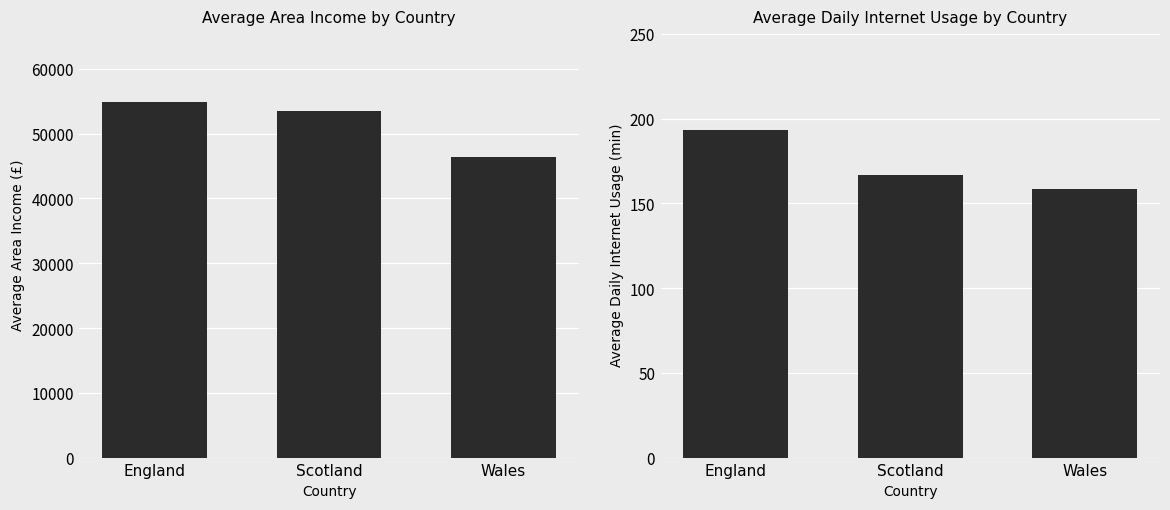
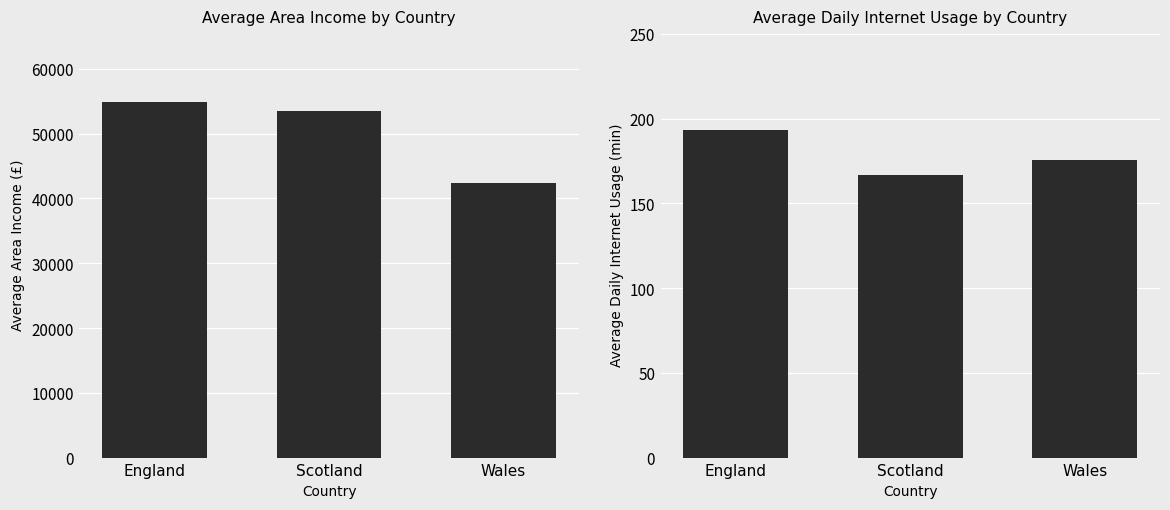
Average Area Income by Country, Wales: 46000 -> 42000
Average Daily Internet Usage by Country, Wales: 159 -> 175
